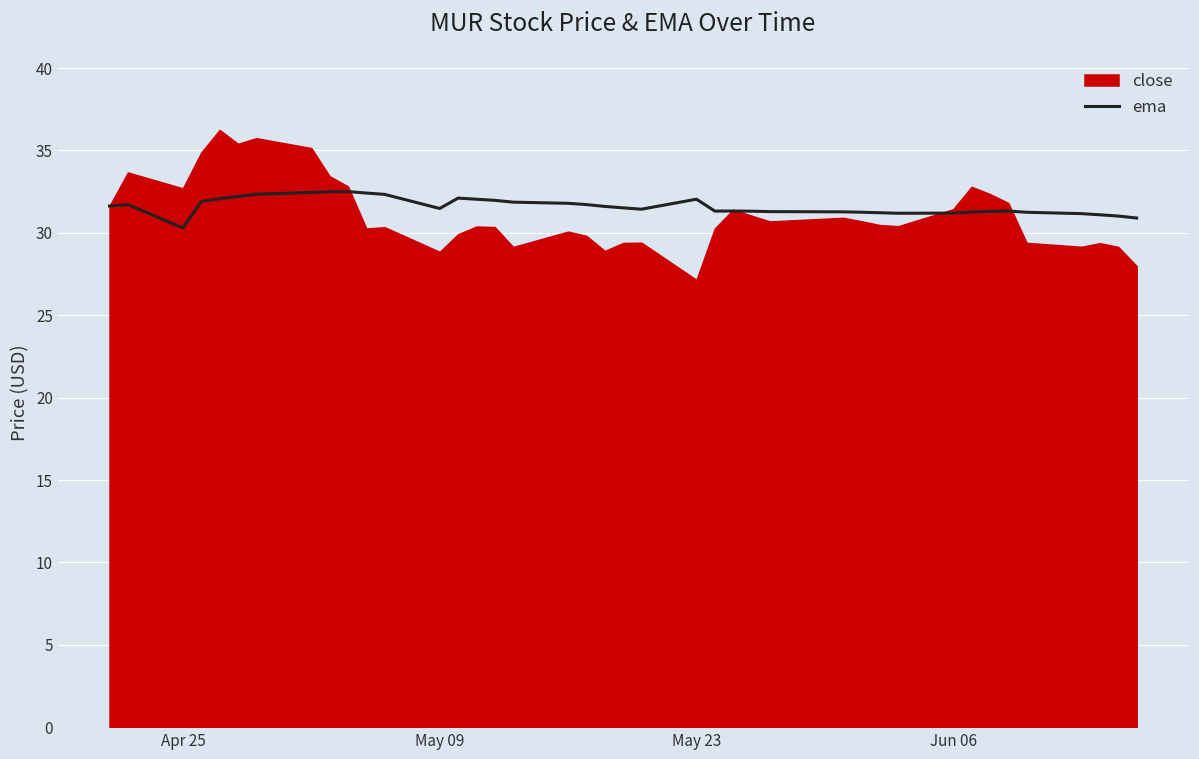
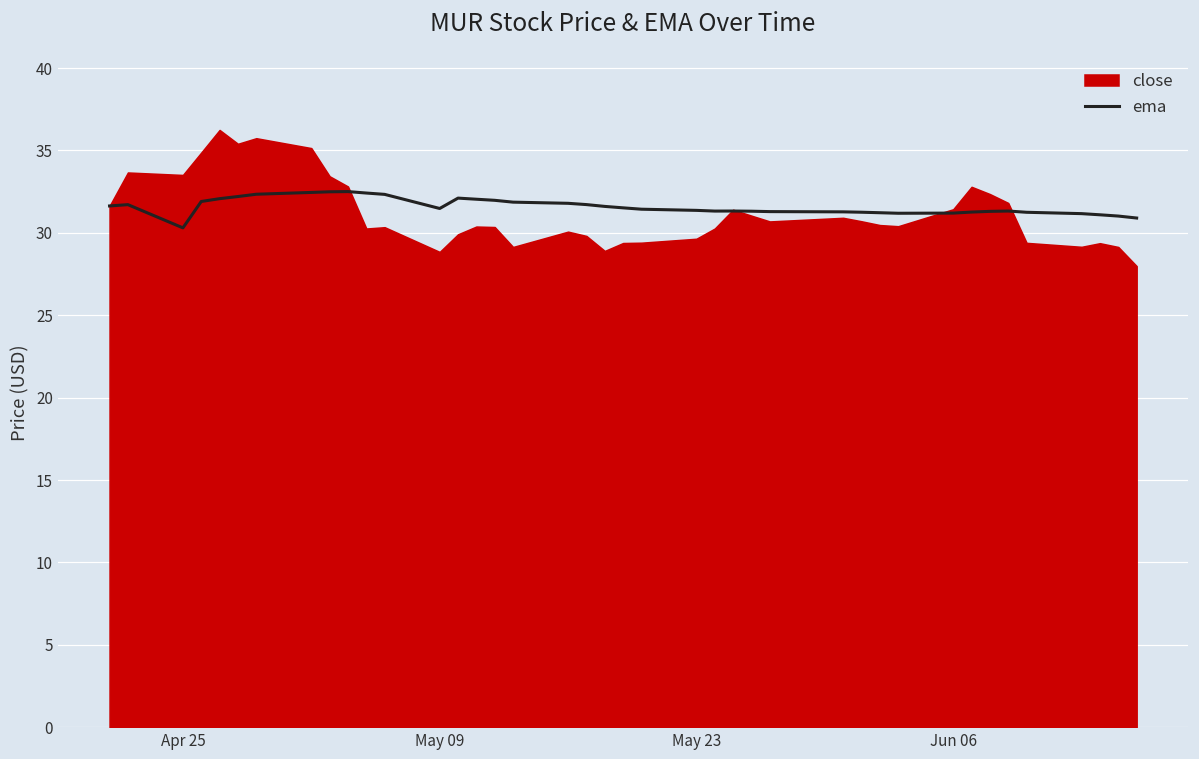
close, Apr 25: 32.7 -> 33.5
ema, May 23: 32.0 -> 31.4
close, May 23: 27.1 -> 29.6
